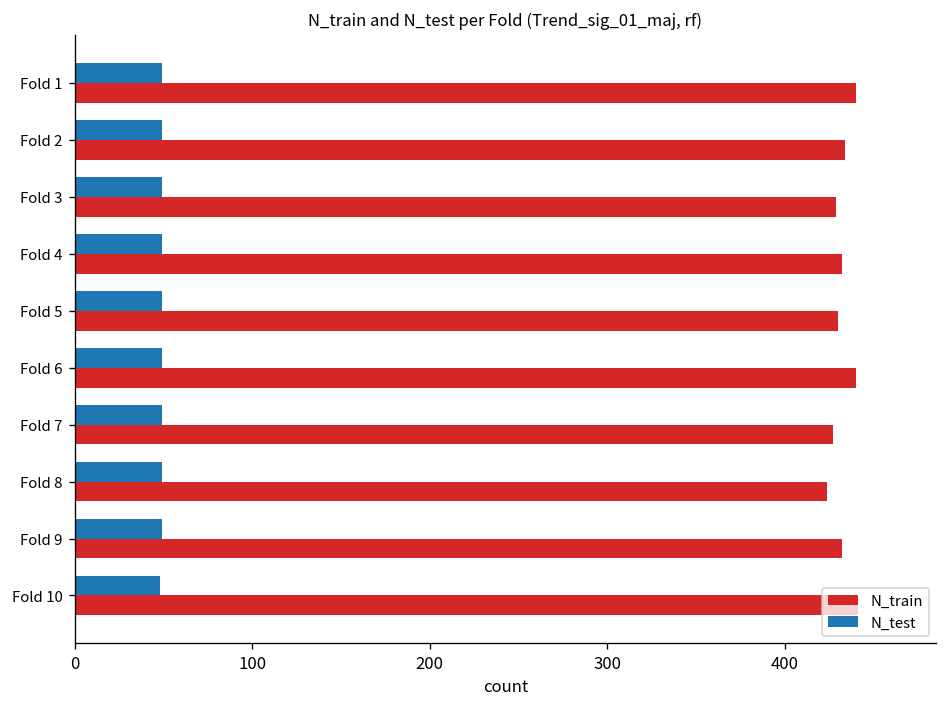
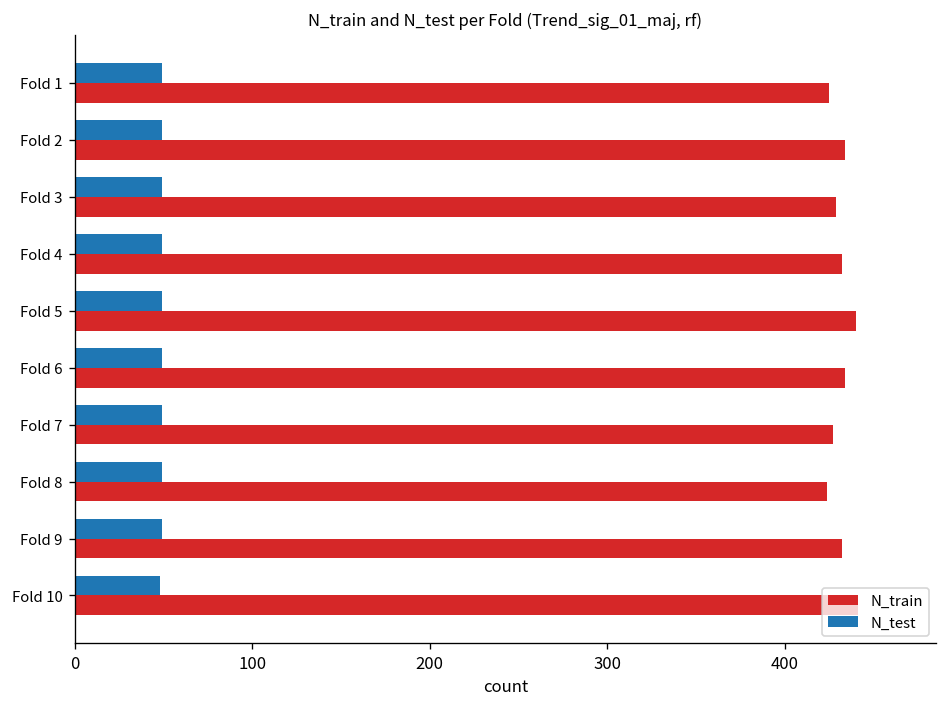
N_train, Fold 1: 440 -> 425
N_train, Fold 5: 430 -> 440
N_train, Fold 6: 440 -> 434
